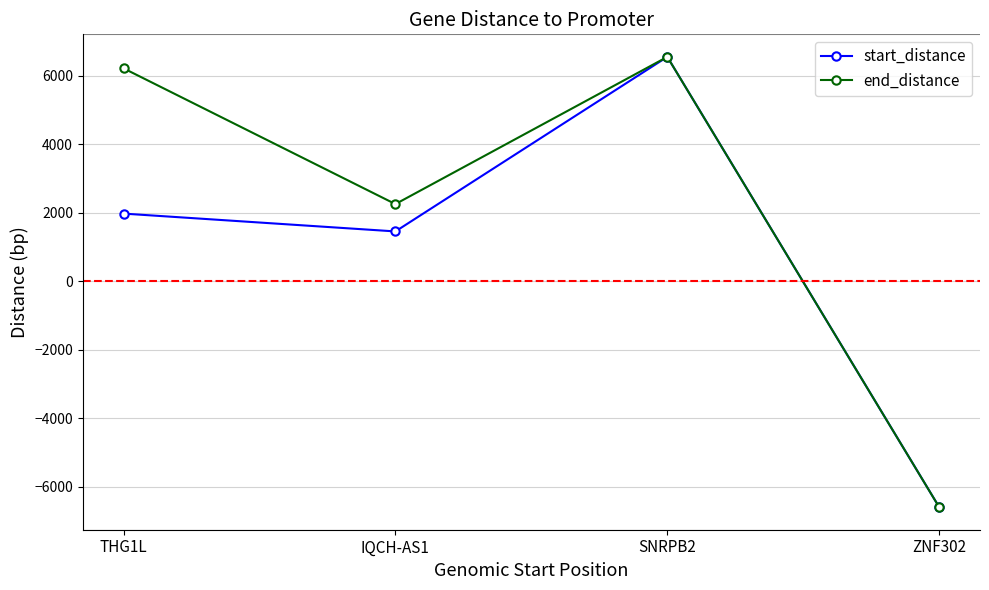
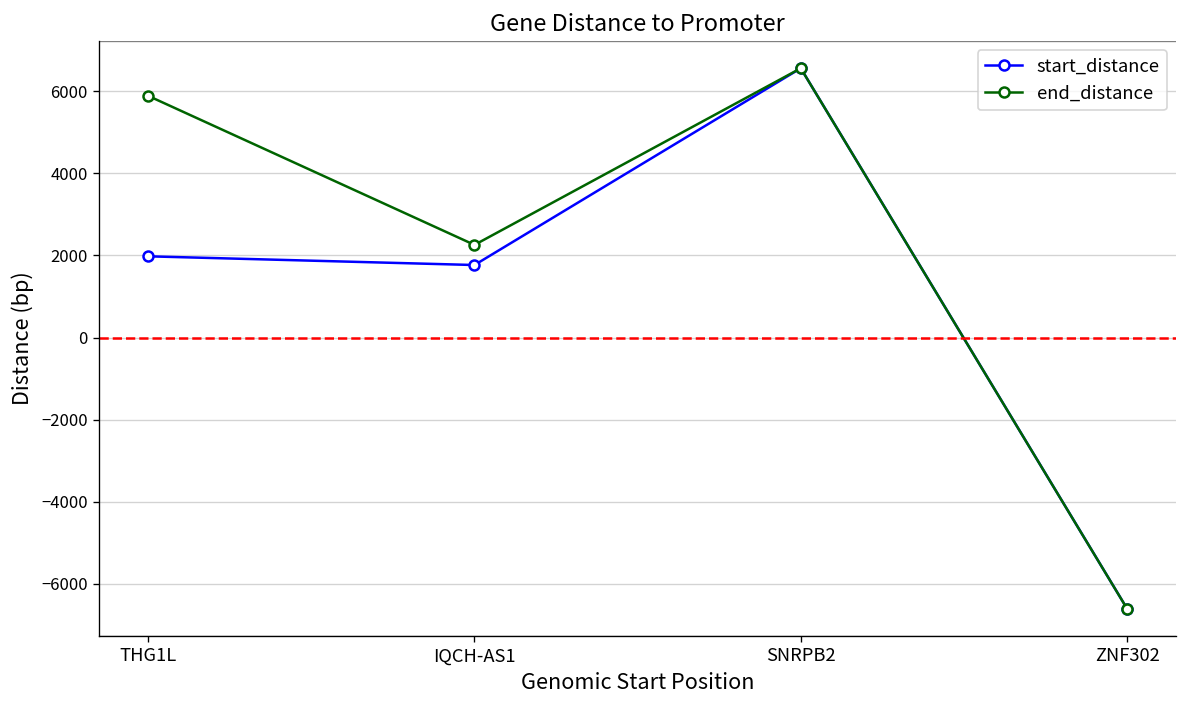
end_distance, THG1L: 6200 -> 5900
start_distance, IQCH-AS1: 1500 -> 1800
